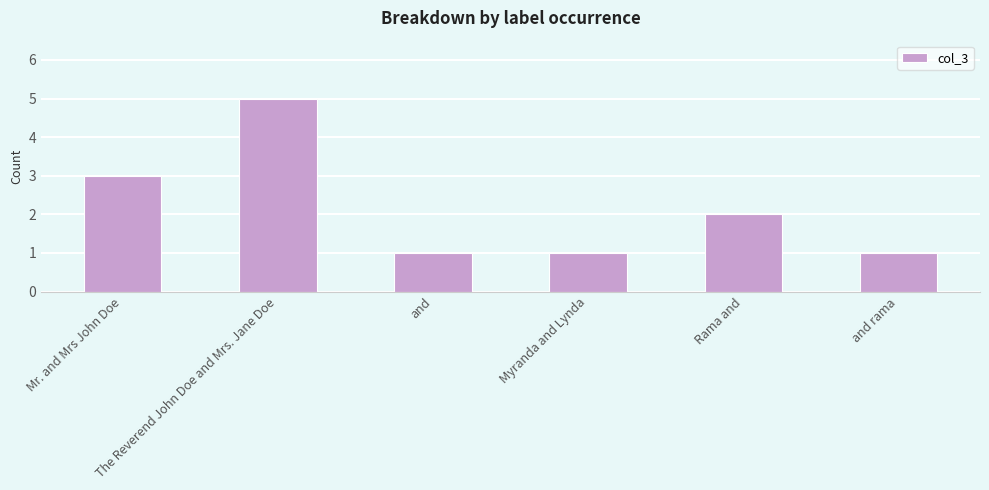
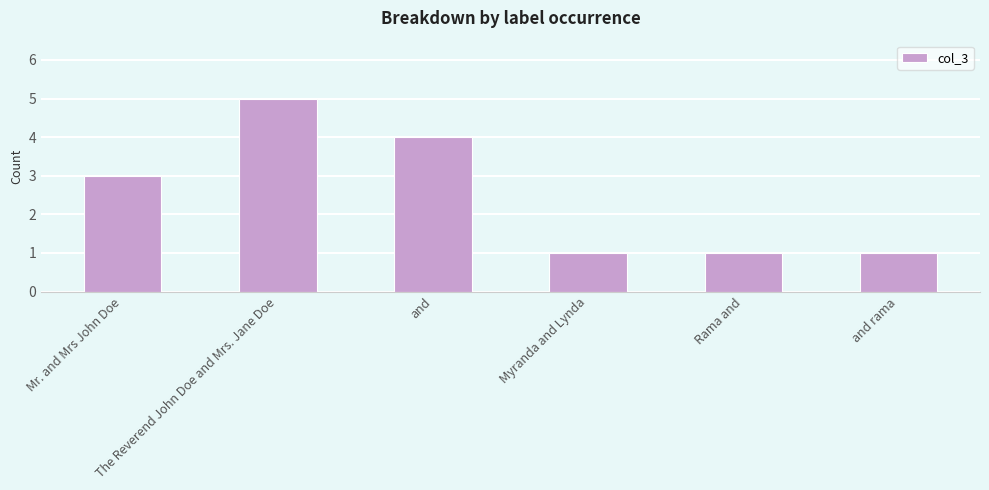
and: 1 -> 4
Rama and: 2 -> 1
